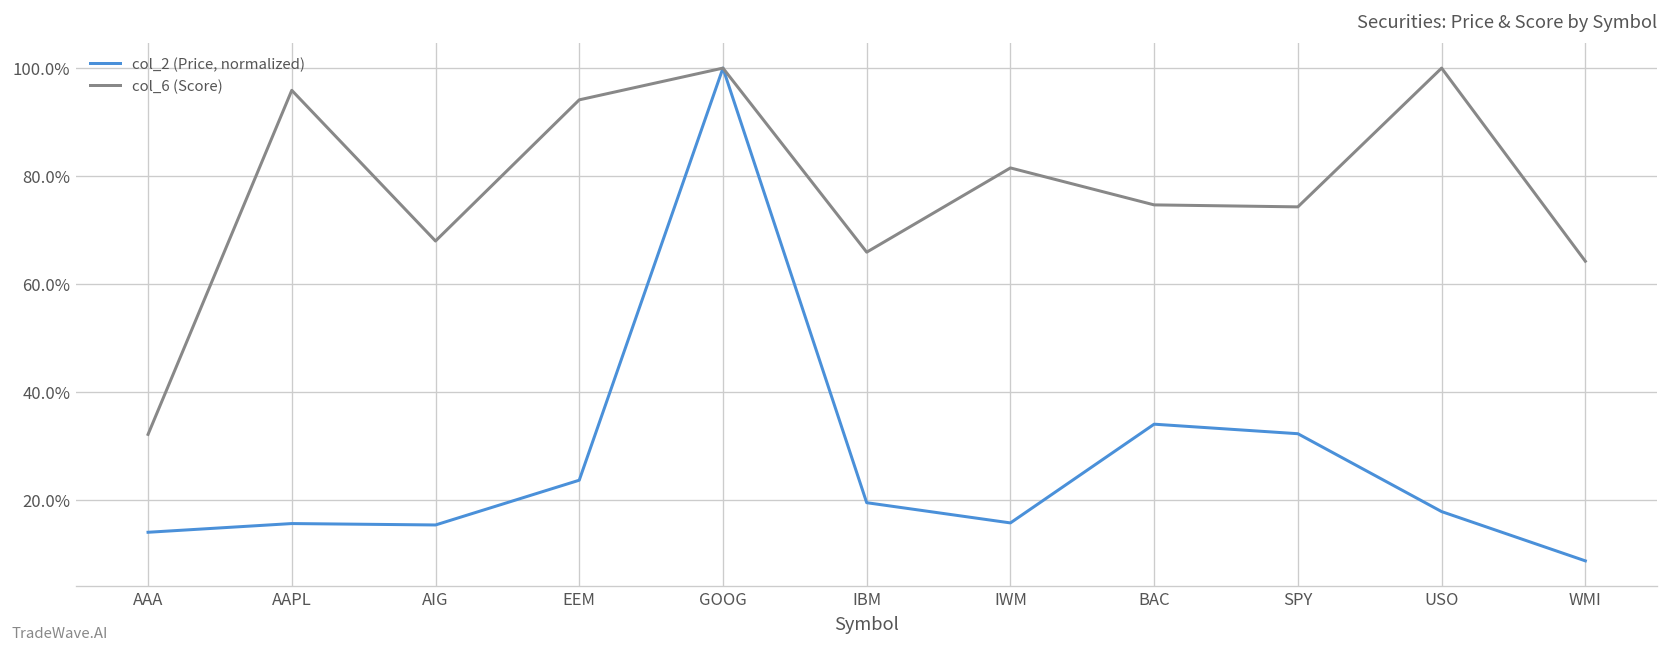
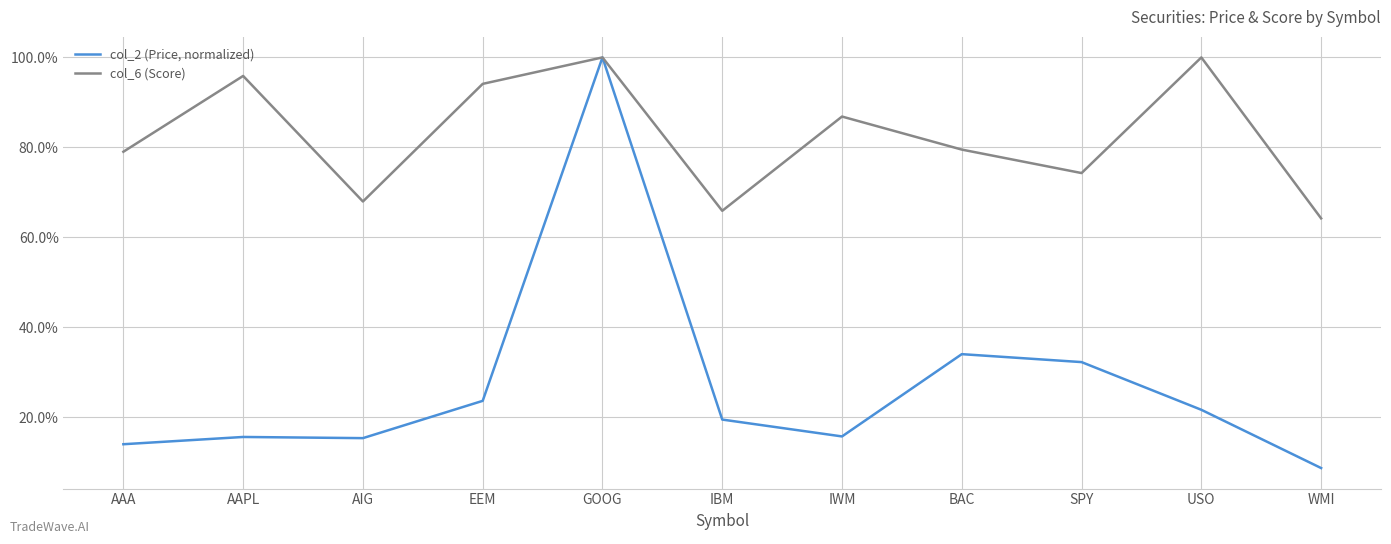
col_6 (Score), AAA: 32% -> 79%
col_6 (Score), IWM: 82% -> 87%
col_6 (Score), BAC: 75% -> 80%
col_2 (Price, normalized), USO: 18% -> 22%
